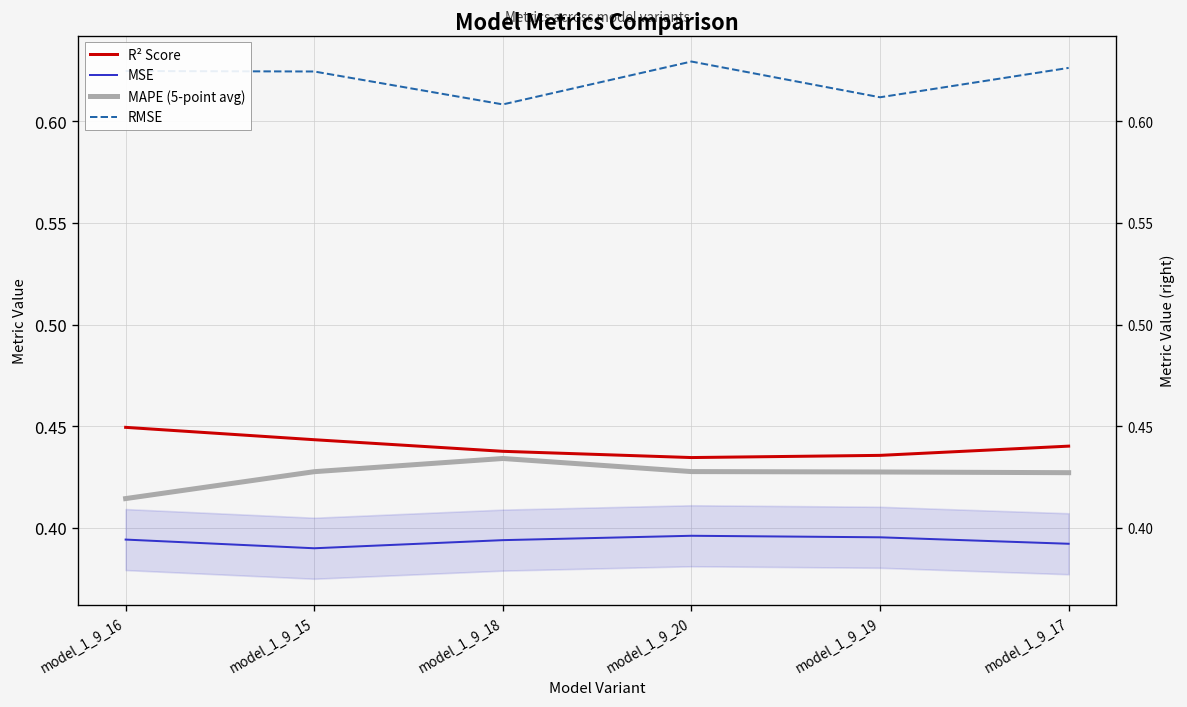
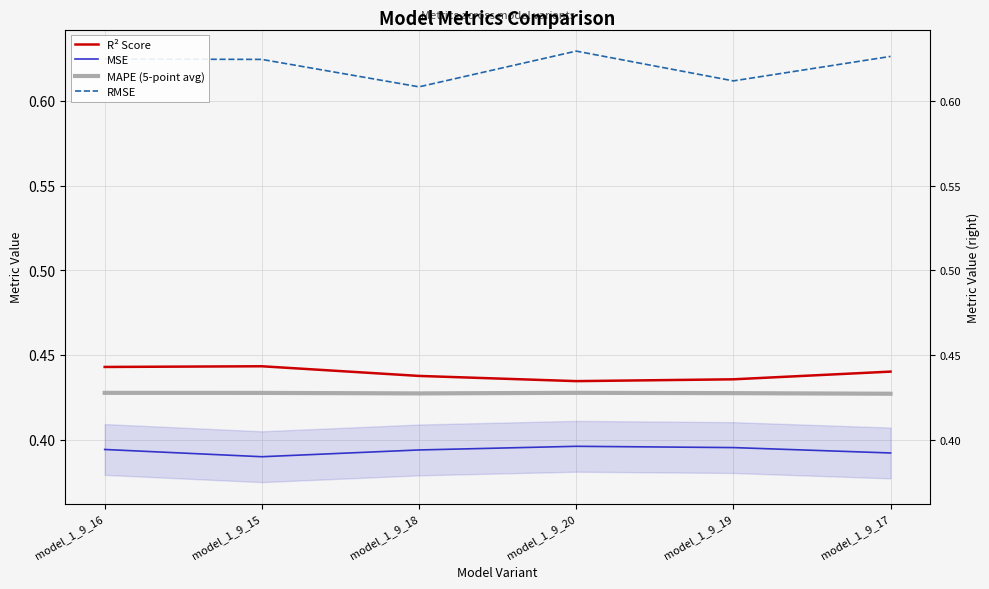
R² Score, model_1_9_16: 0.449 -> 0.443
MAPE (5-point avg), model_1_9_16: 0.414 -> 0.428
MAPE (5-point avg), model_1_9_18: 0.434 -> 0.427
